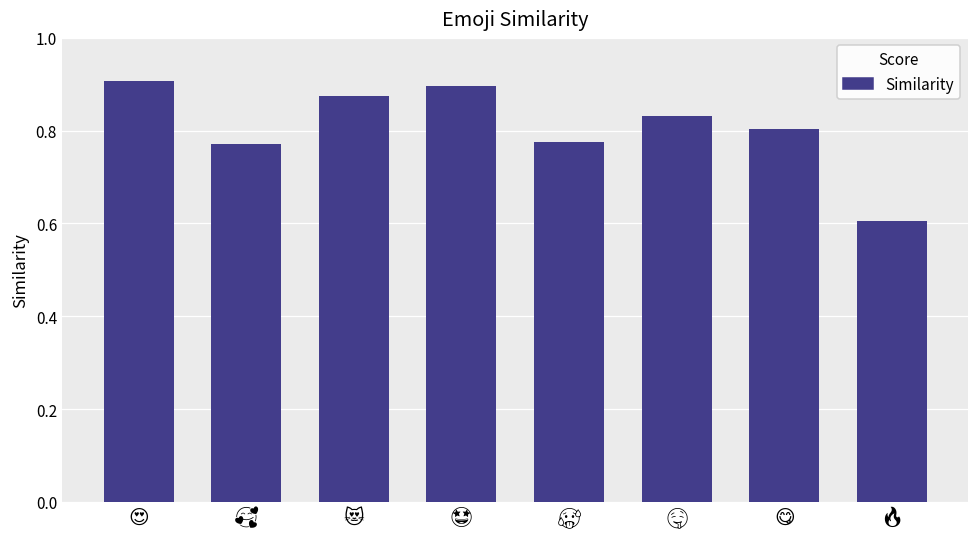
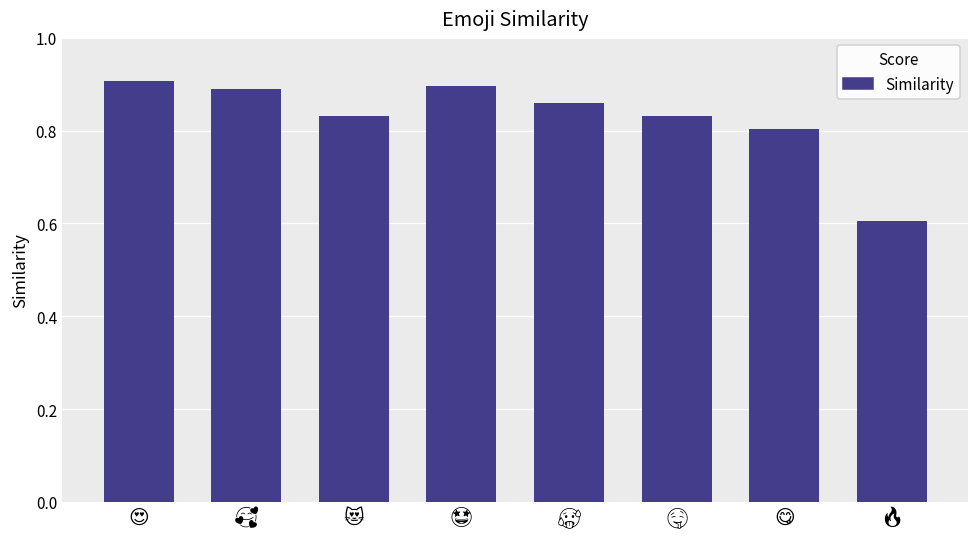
🥰: 0.77 -> 0.89
😻: 0.87 -> 0.83
🥵: 0.78 -> 0.86
